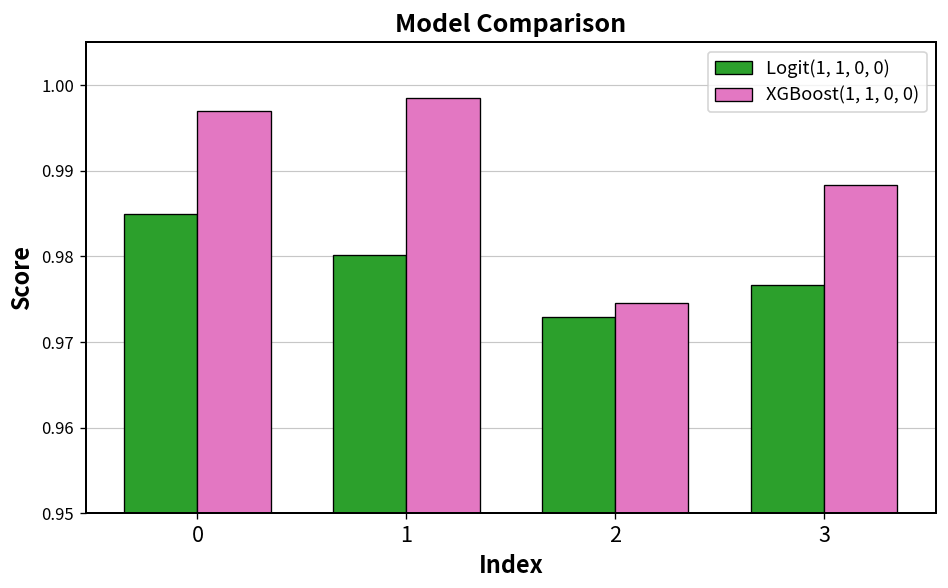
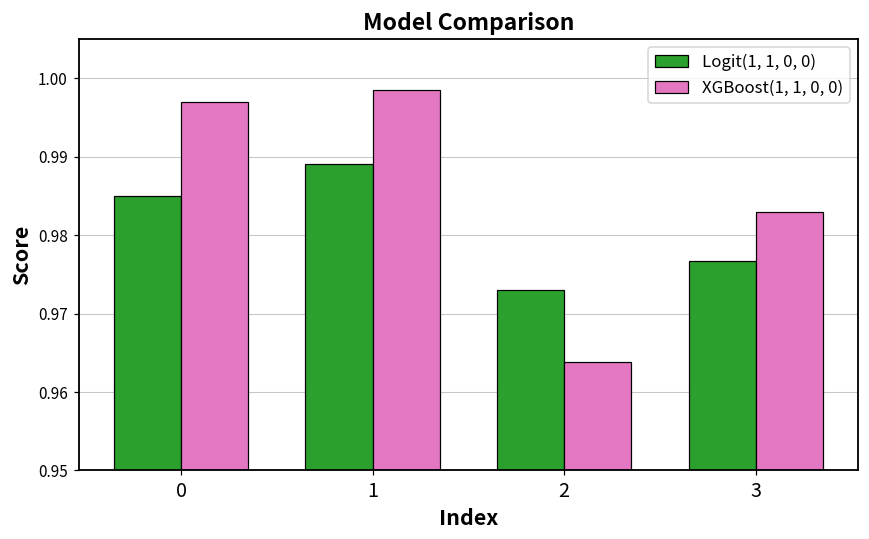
Logit(1, 1, 0, 0), 1: 0.980 -> 0.989
XGBoost(1, 1, 0, 0), 2: 0.975 -> 0.964
XGBoost(1, 1, 0, 0), 3: 0.988 -> 0.983
